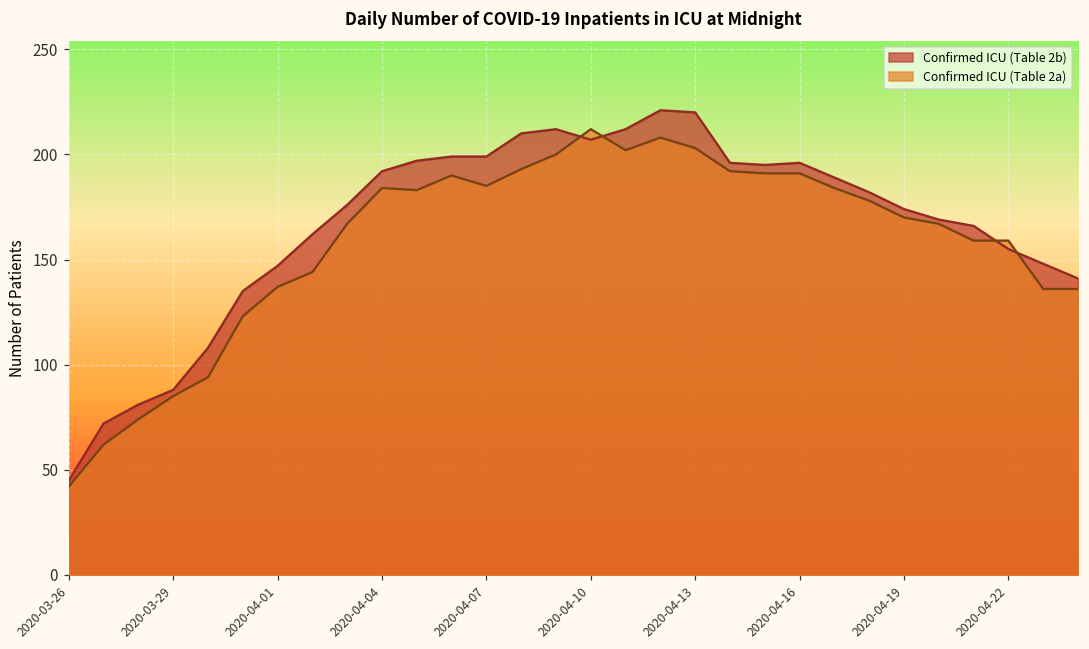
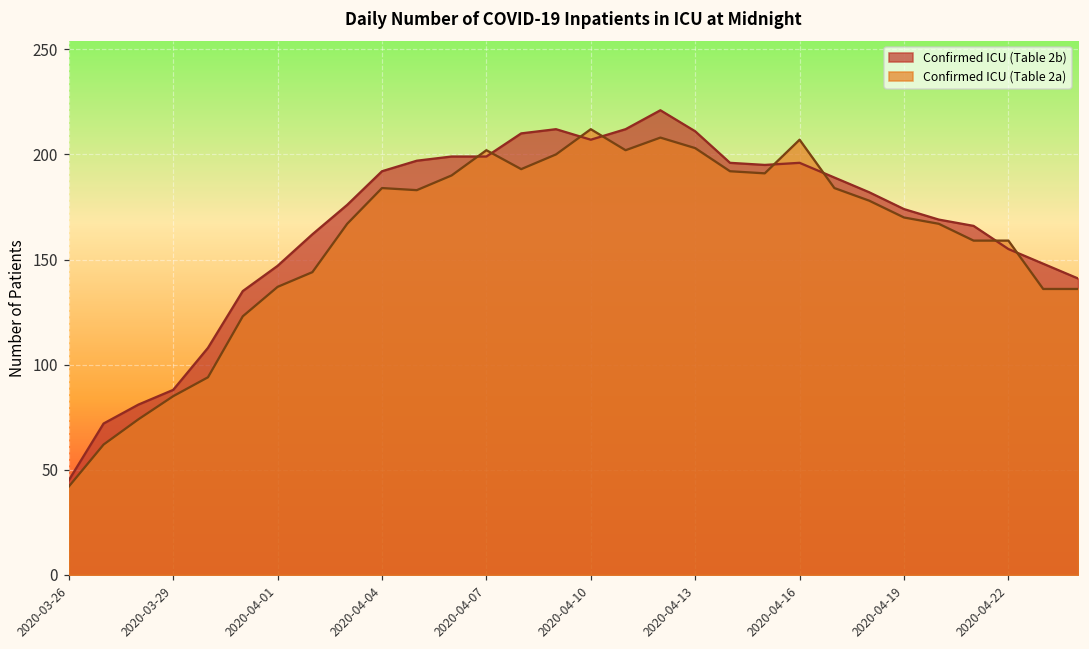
Confirmed ICU (Table 2a), 2020-04-07: 185 -> 202
Confirmed ICU (Table 2b), 2020-04-13: 220 -> 211
Confirmed ICU (Table 2a), 2020-04-16: 191 -> 207
